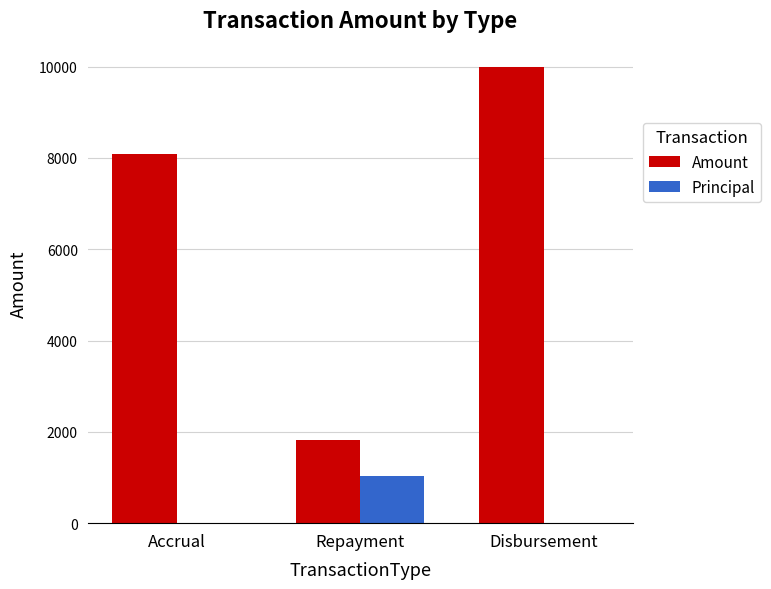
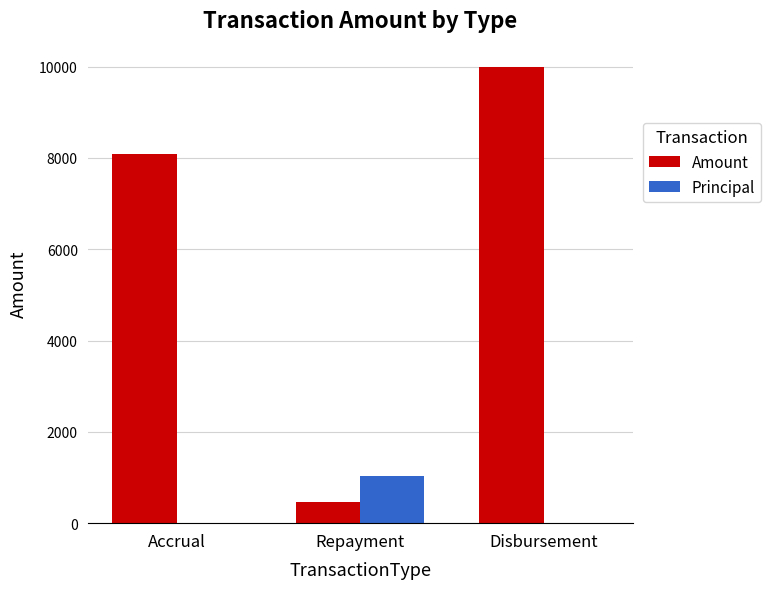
Amount, Repayment: 1800 -> 500
